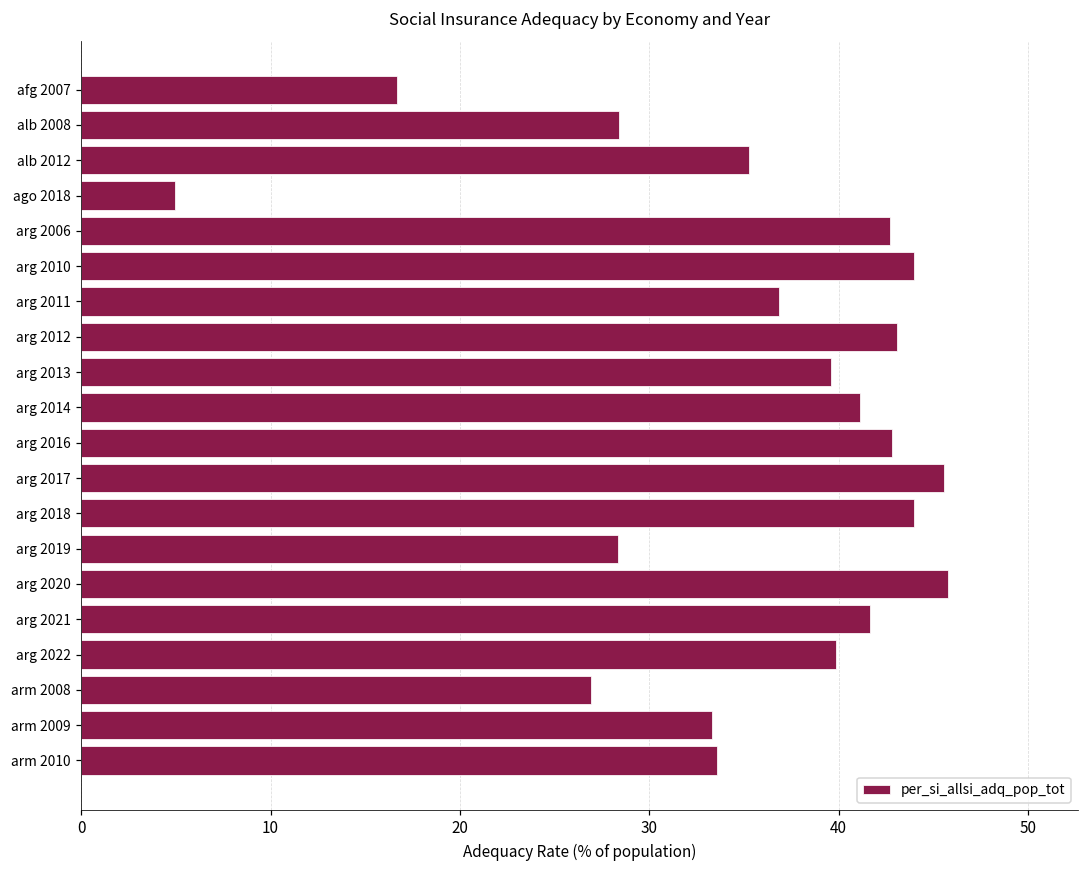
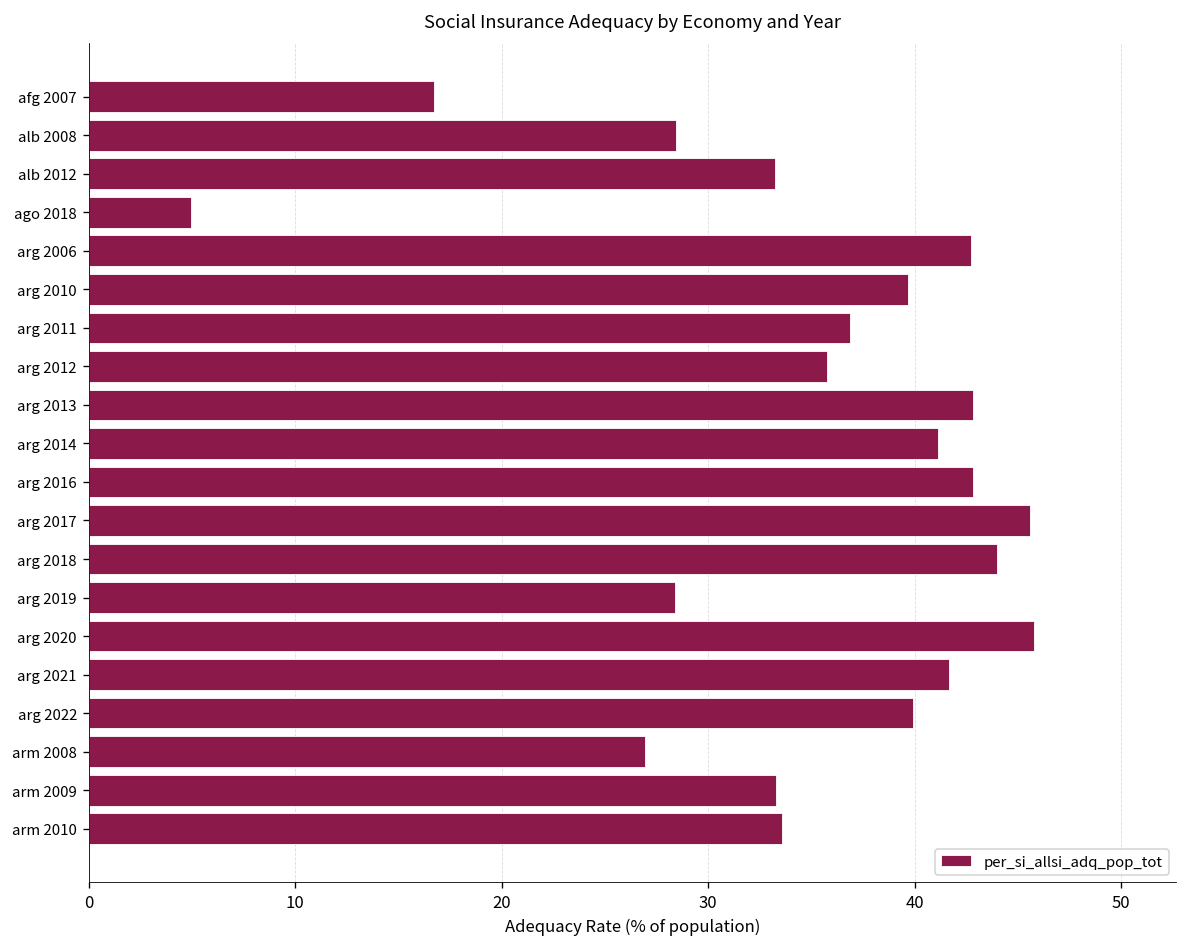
alb 2012: 35.3 -> 33.2
arg 2010: 44.0 -> 39.7
arg 2012: 43.1 -> 35.7
arg 2013: 39.6 -> 42.8
